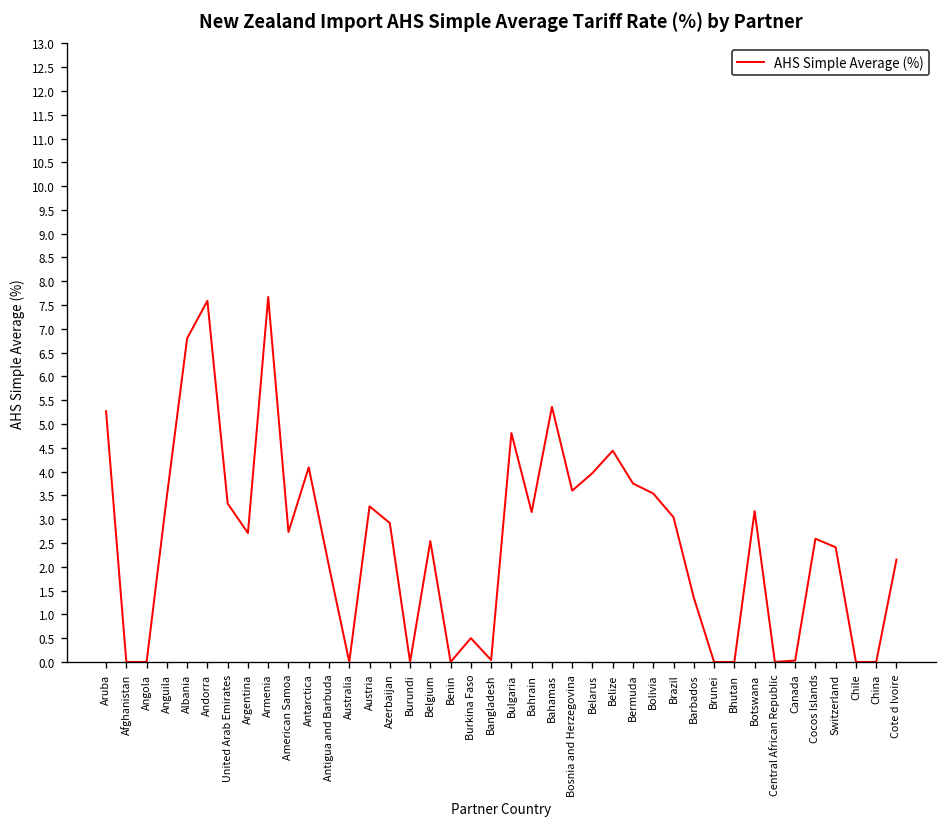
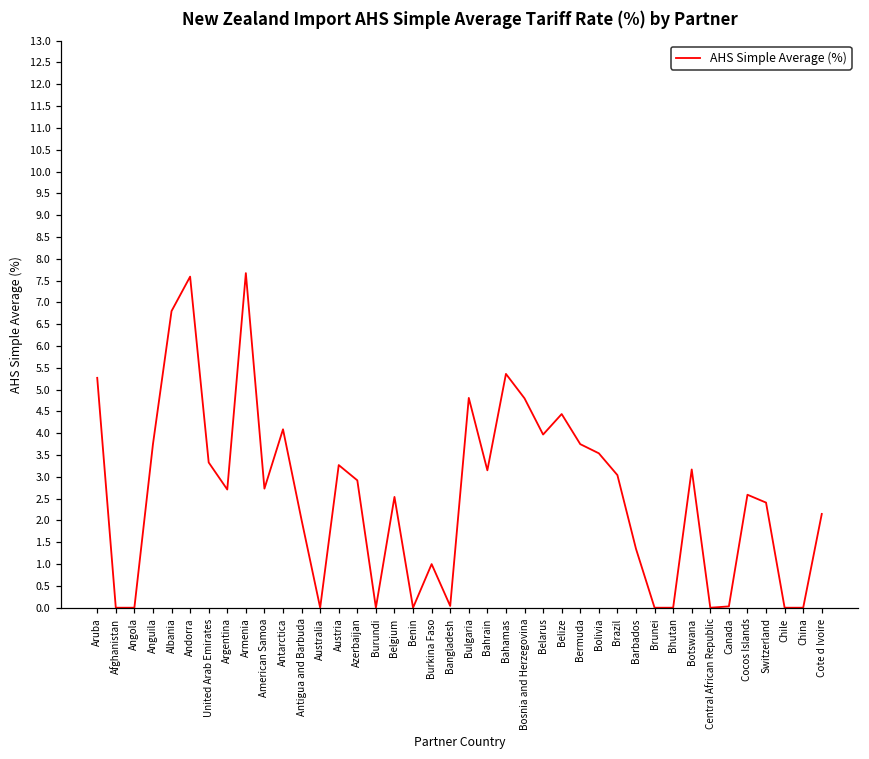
Anguila: 3.5 -> 3.8
Burkina Faso: 0.5 -> 1.0
Bosnia and Herzegovina: 3.6 -> 4.8
